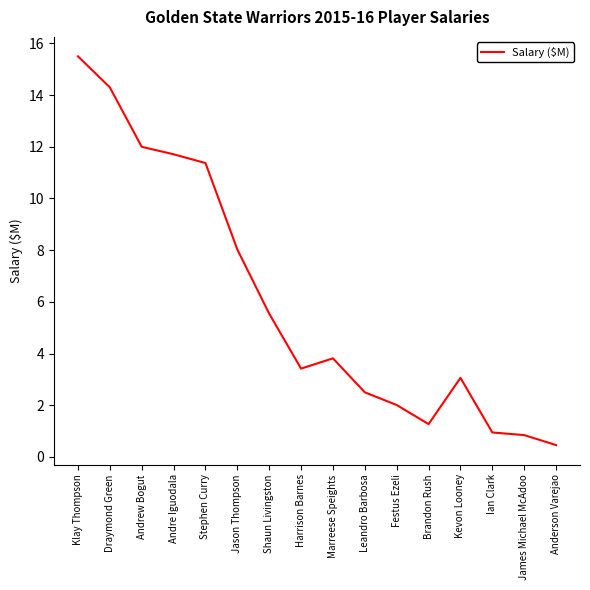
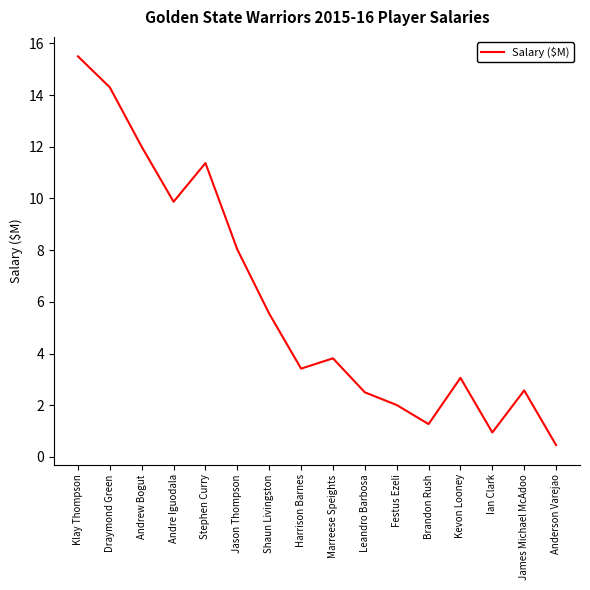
Andre Iguodala: 11.7 -> 9.9
James Michael McAdoo: 0.8 -> 2.6
